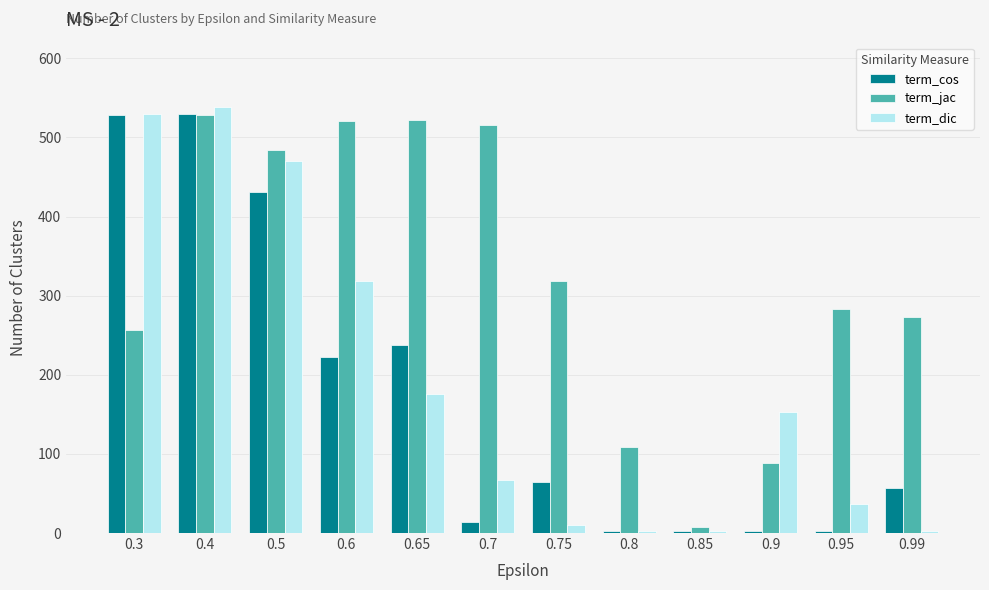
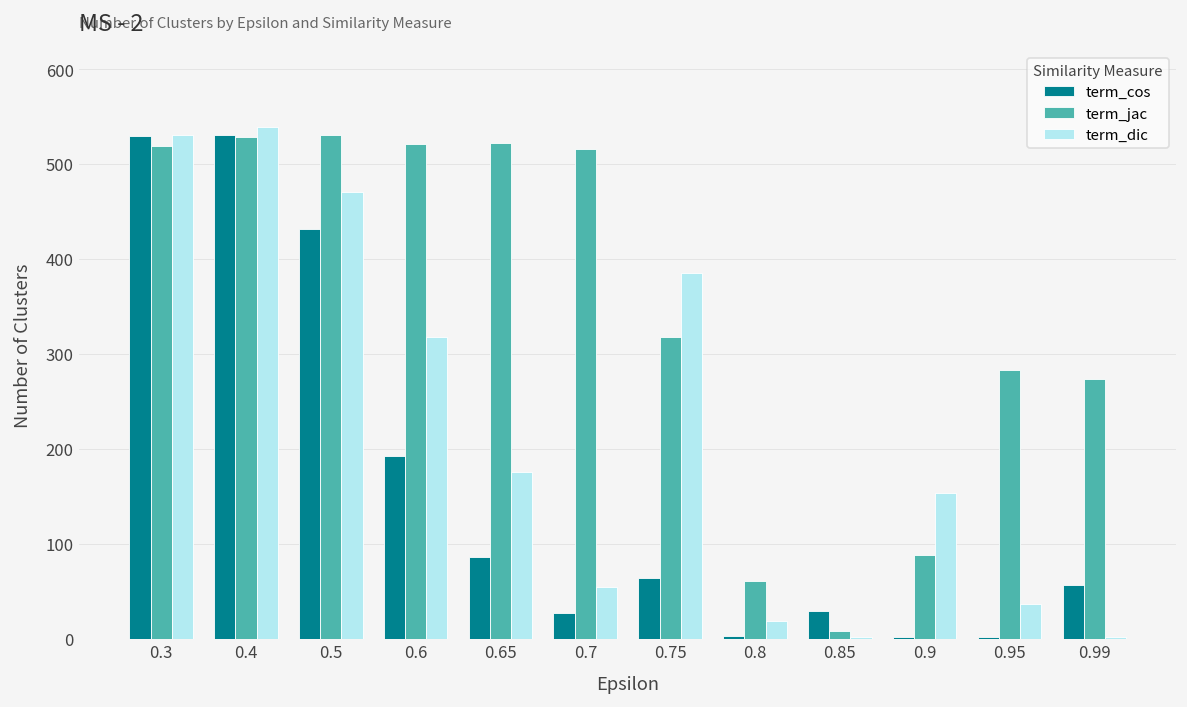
term_jac, 0.3: 260 -> 520
term_jac, 0.5: 480 -> 530
term_cos, 0.6: 220 -> 190
term_cos, 0.65: 240 -> 90
term_cos, 0.7: 10 -> 30
term_dic, 0.7: 70 -> 50
term_dic, 0.75: 10 -> 390
term_jac, 0.8: 110 -> 60
term_dic, 0.8: 0 -> 20
term_cos, 0.85: 0 -> 30
